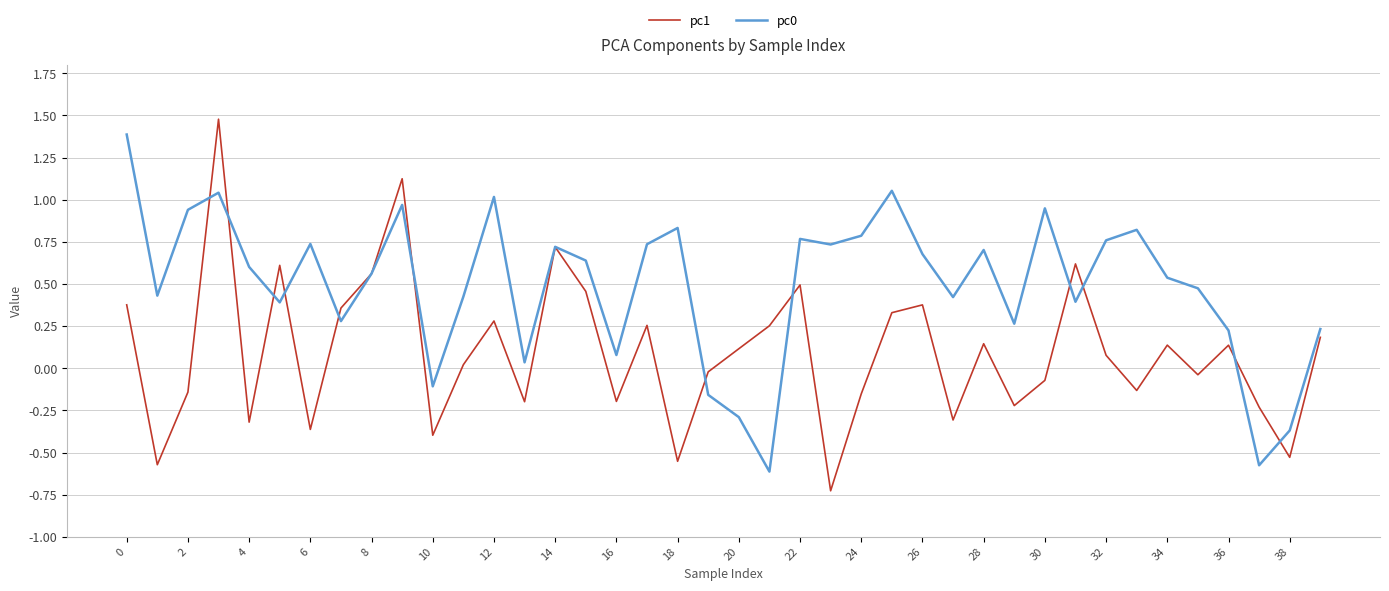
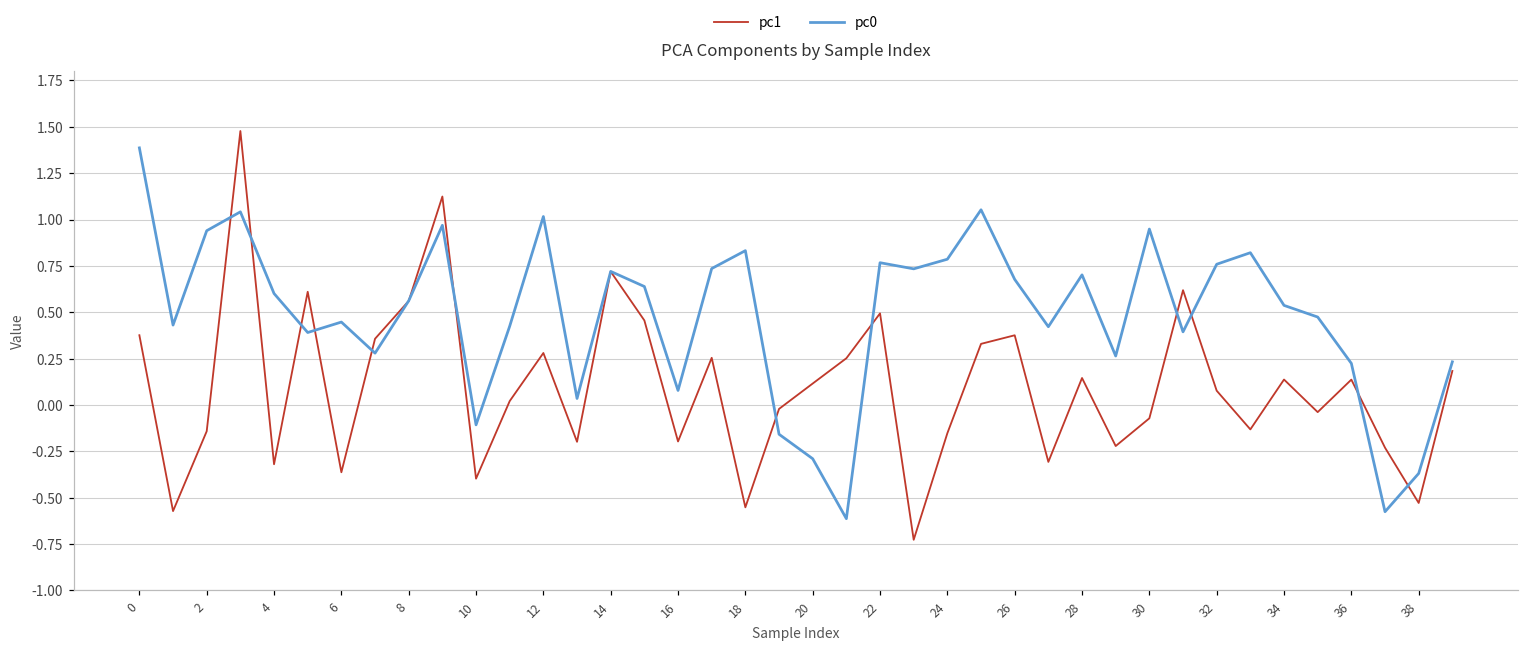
pc0, 6: 0.74 -> 0.45
